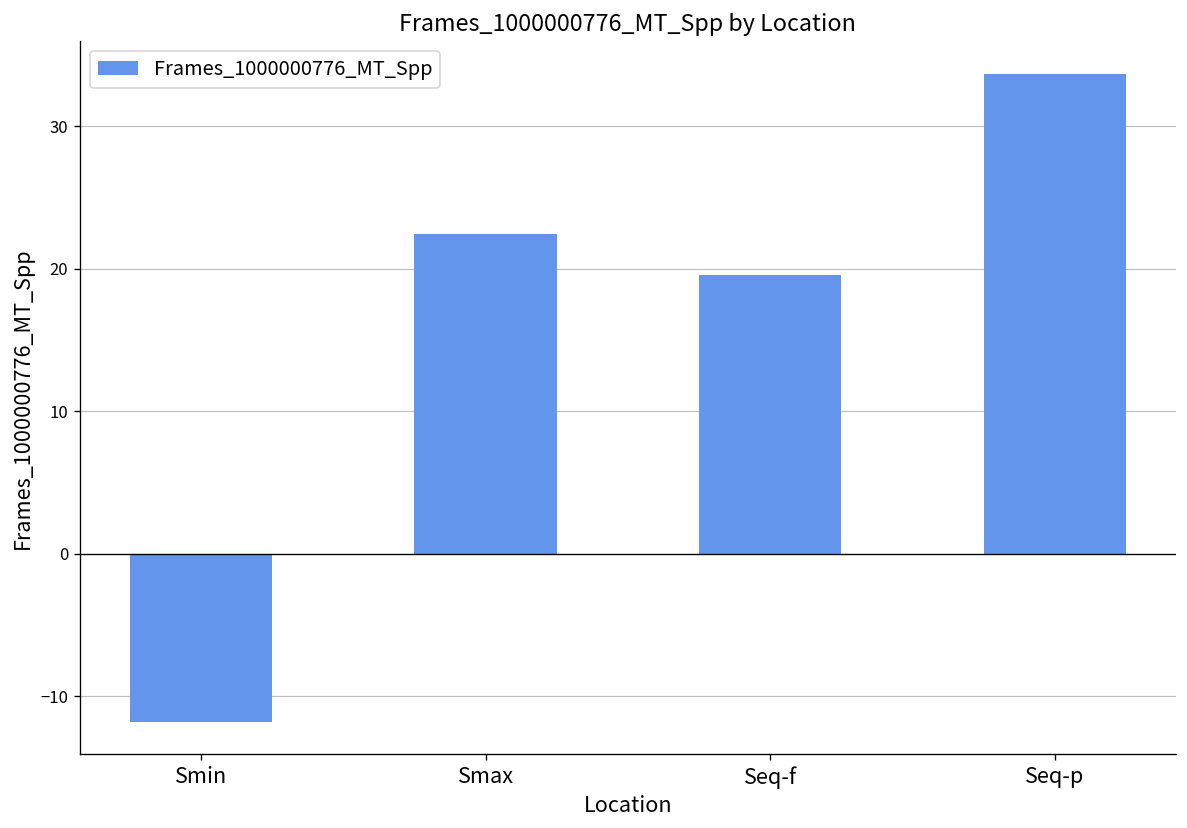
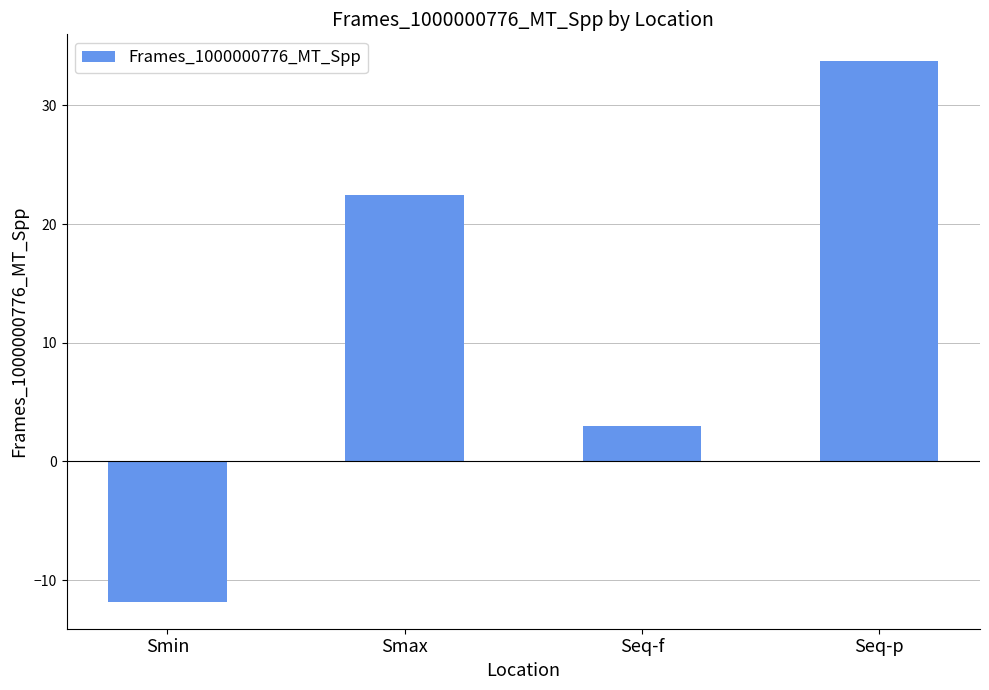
Seq-f: 19.6 -> 3.0
